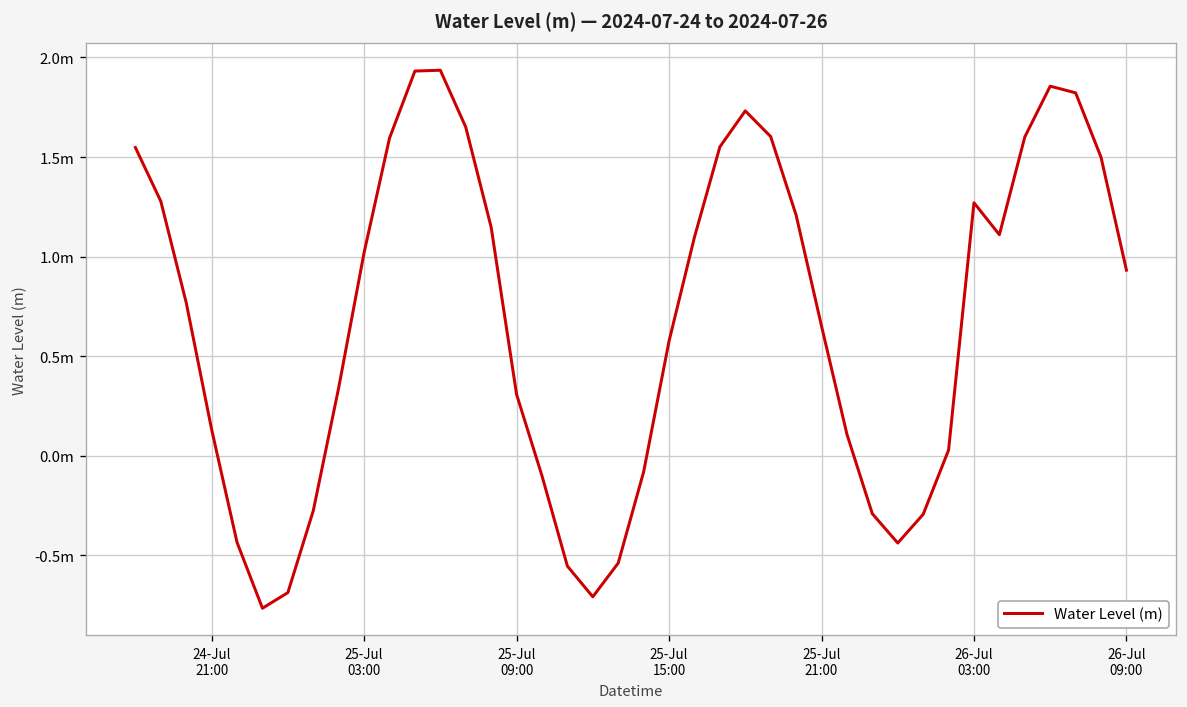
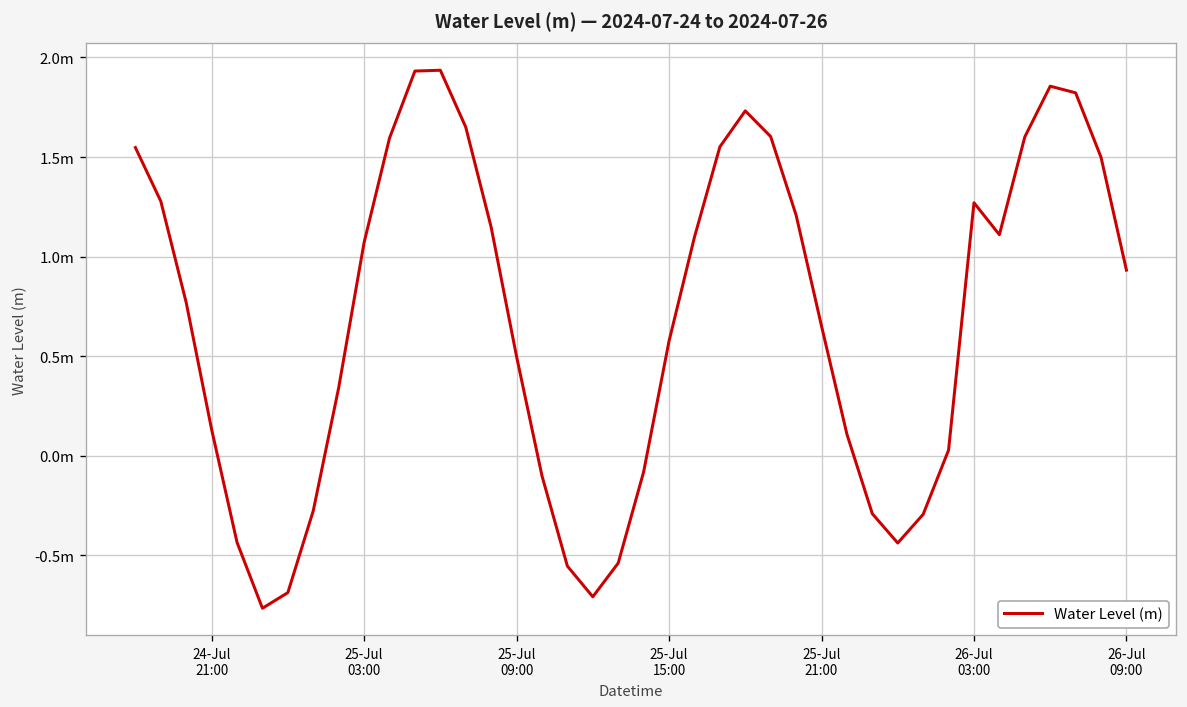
25-Jul 03:00: 1.02m -> 1.07m
25-Jul 09:00: 0.31m -> 0.50m
